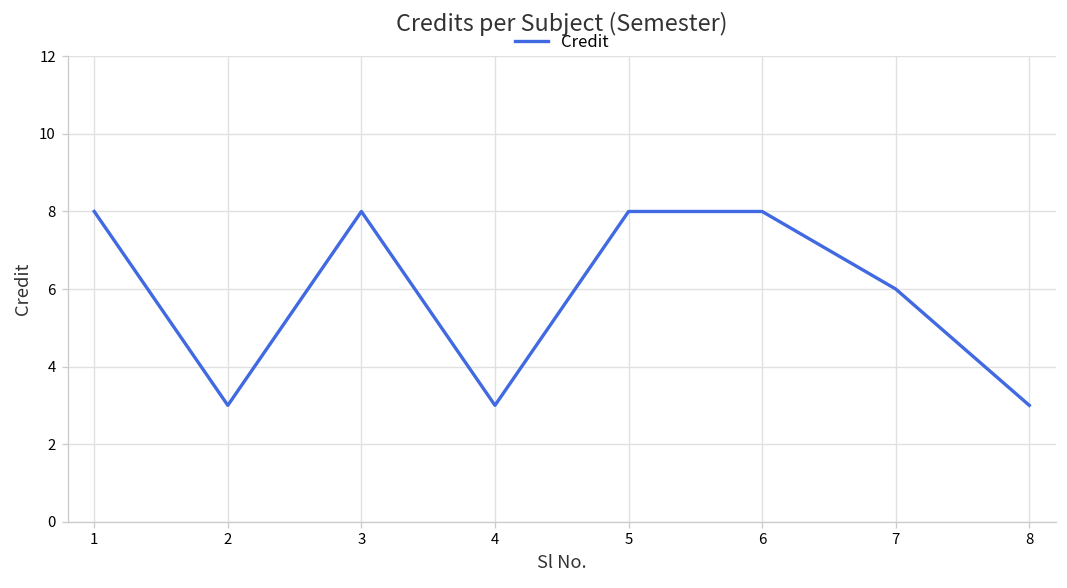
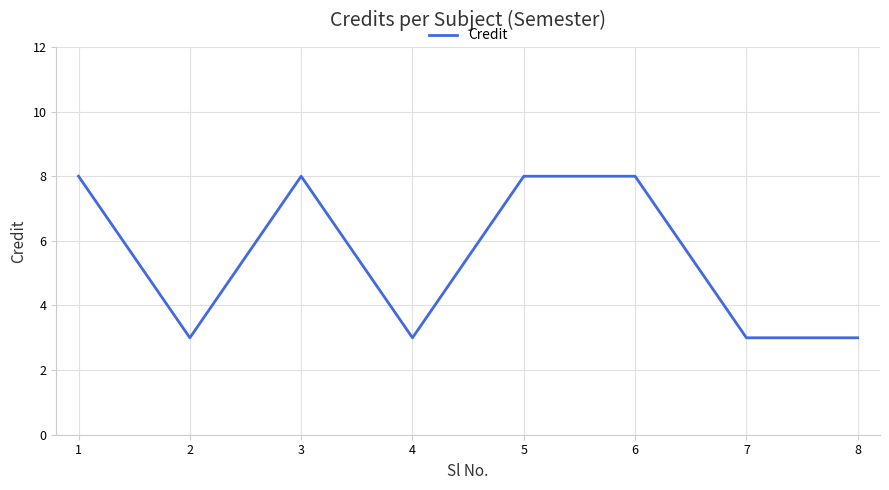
7: 6 -> 3
